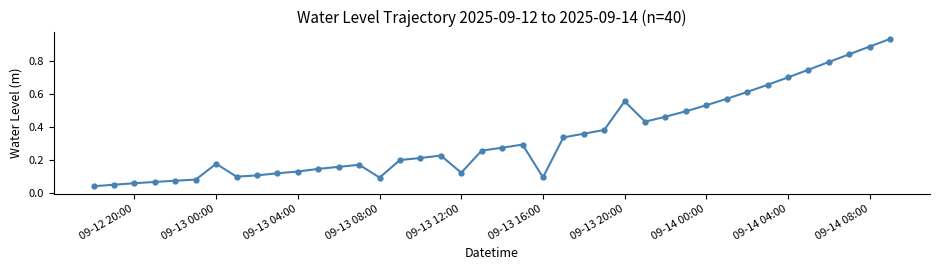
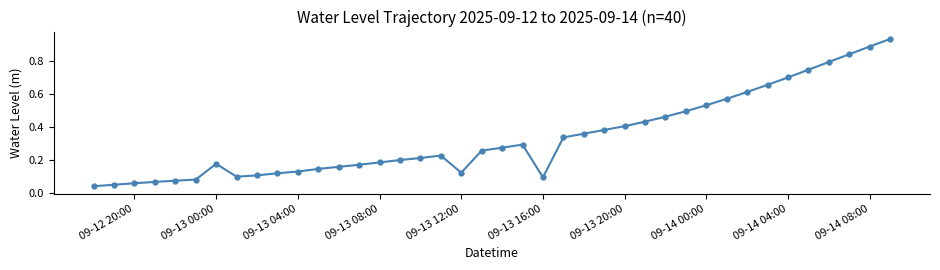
09-13 08:00: 0.09 -> 0.19
09-13 20:00: 0.56 -> 0.40
